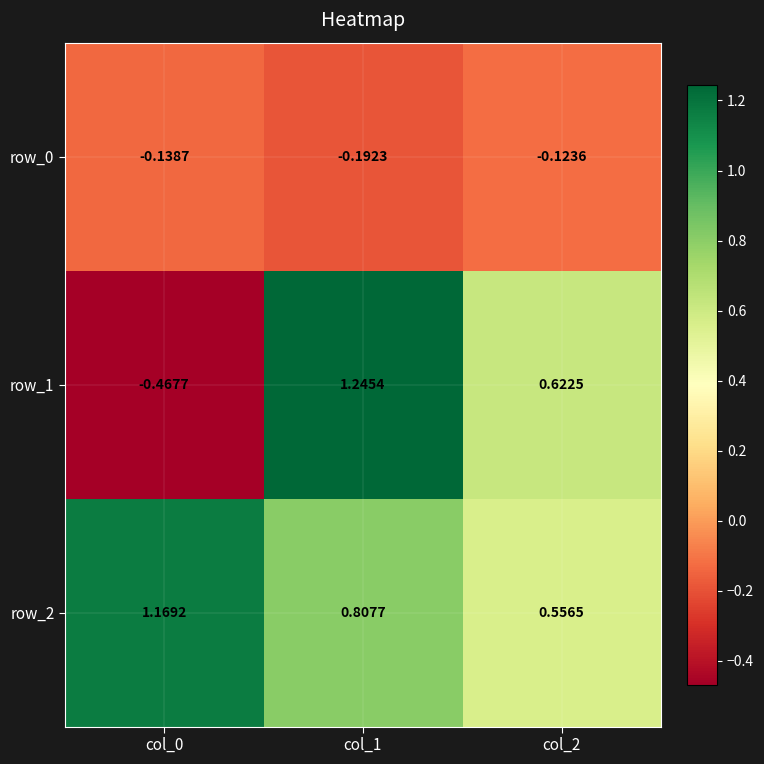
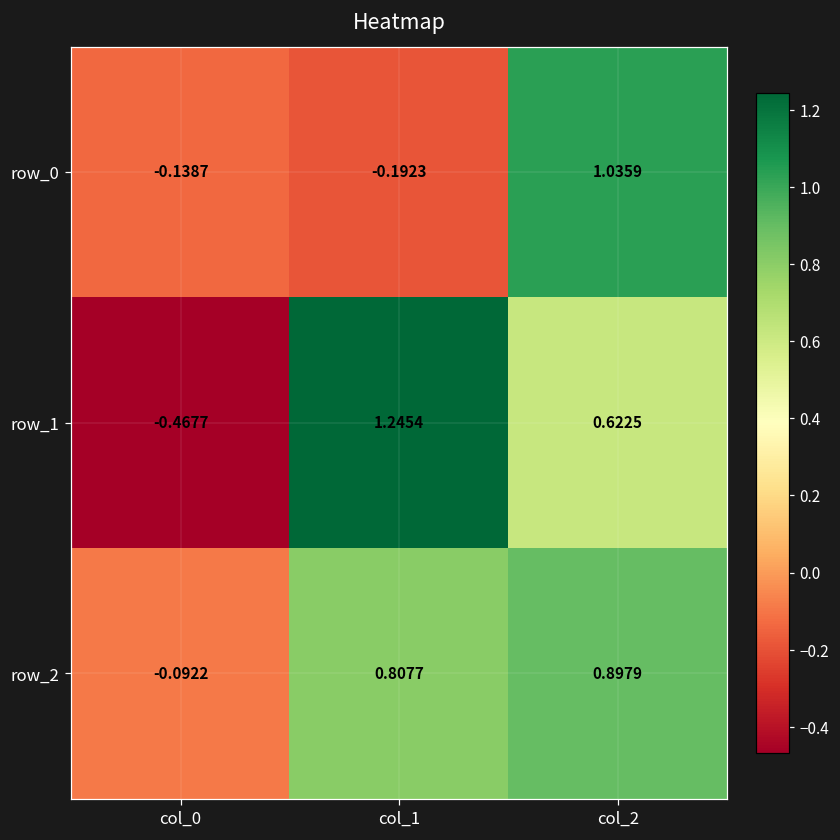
row_0, col_2: -0.1236 -> 1.0359
row_2, col_0: 1.1692 -> -0.0922
row_2, col_2: 0.5565 -> 0.8979
